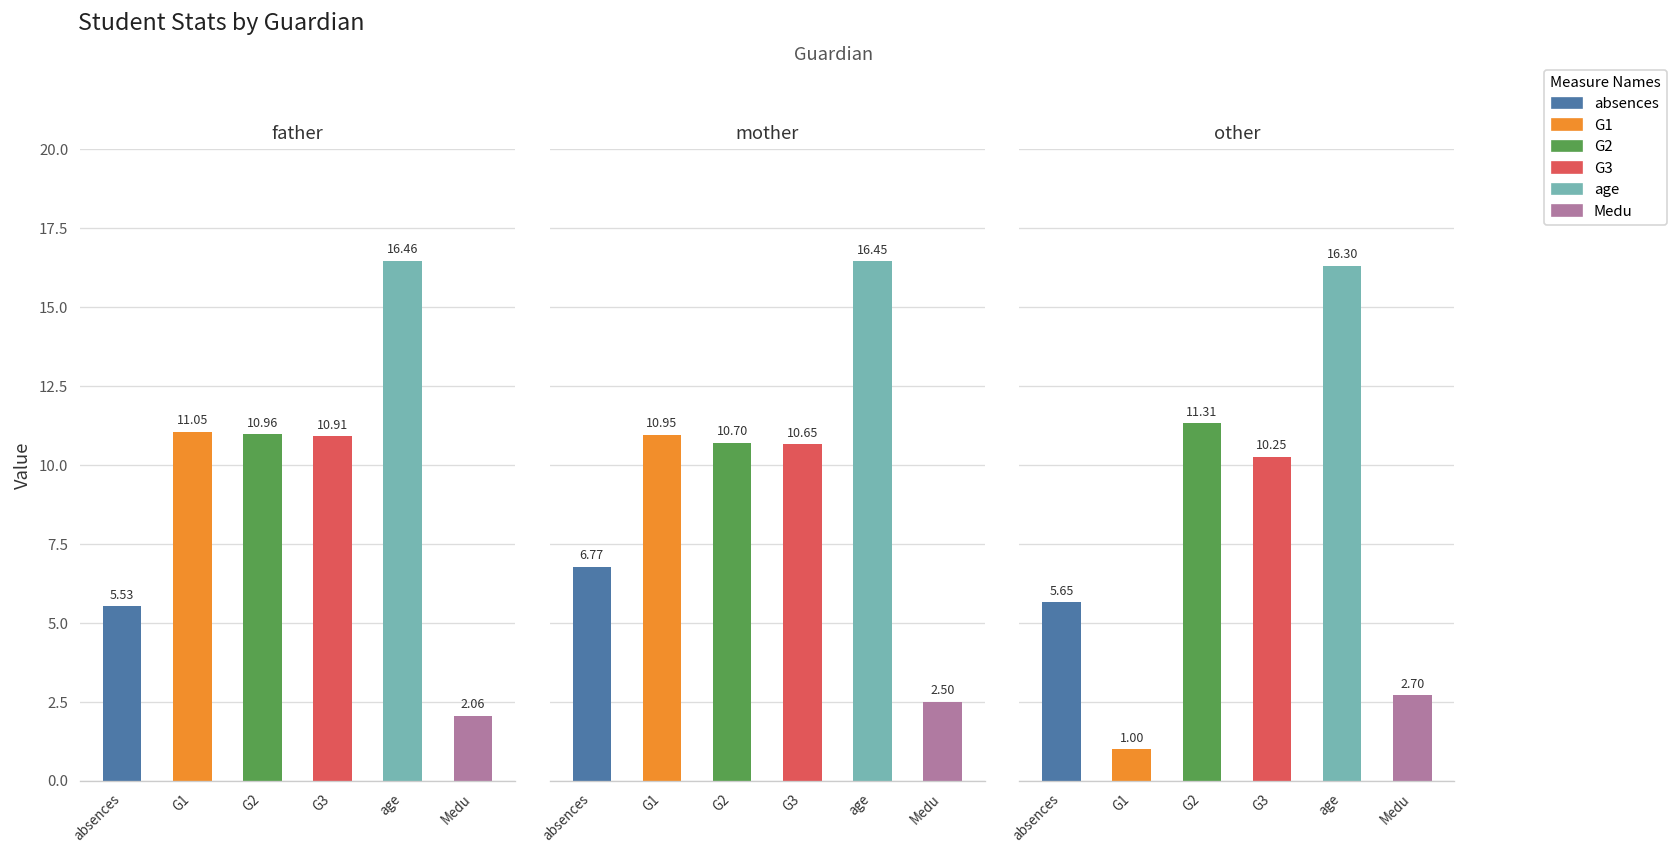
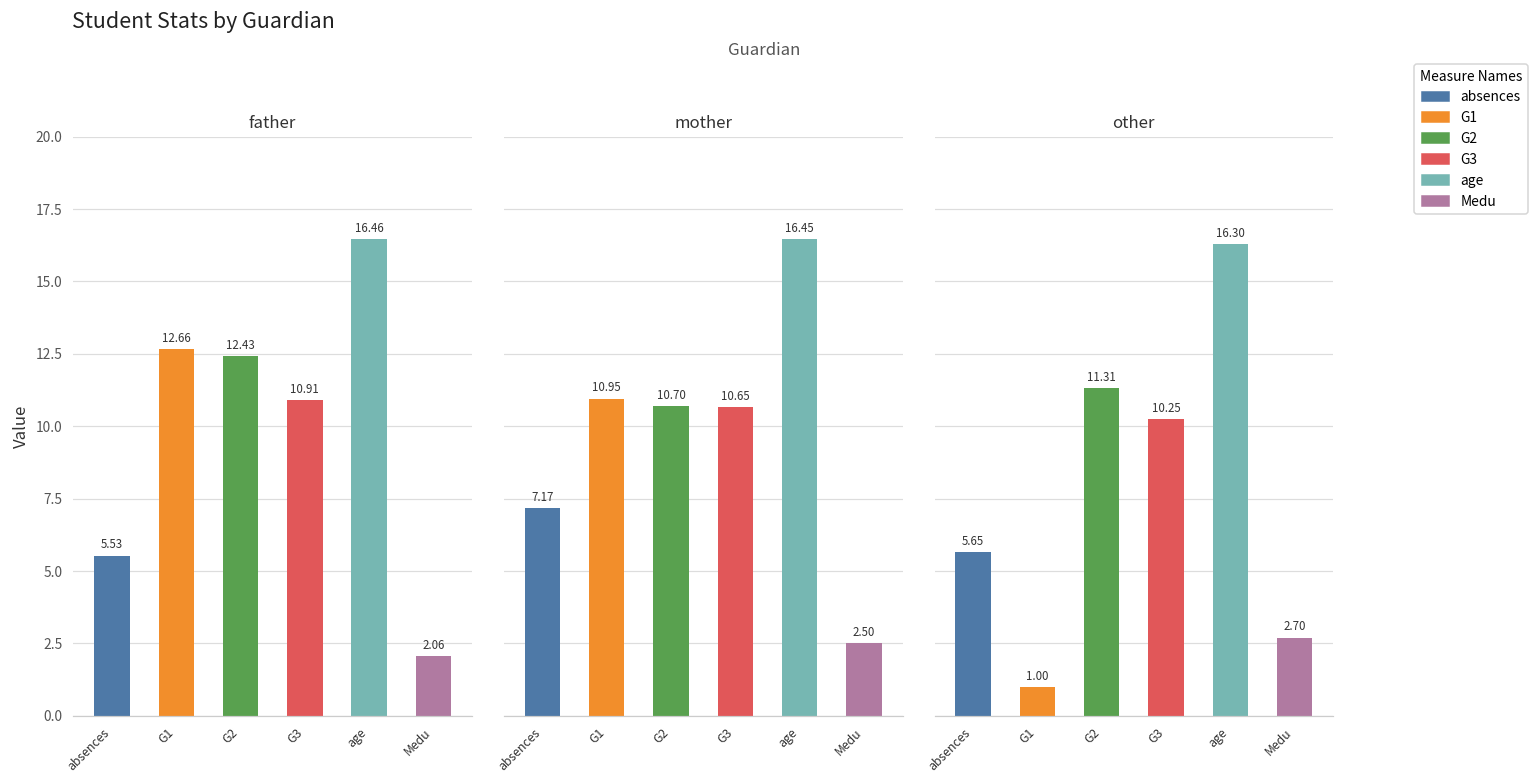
father, G1: 11.05 -> 12.66
father, G2: 10.96 -> 12.43
mother, absences: 6.77 -> 7.17
